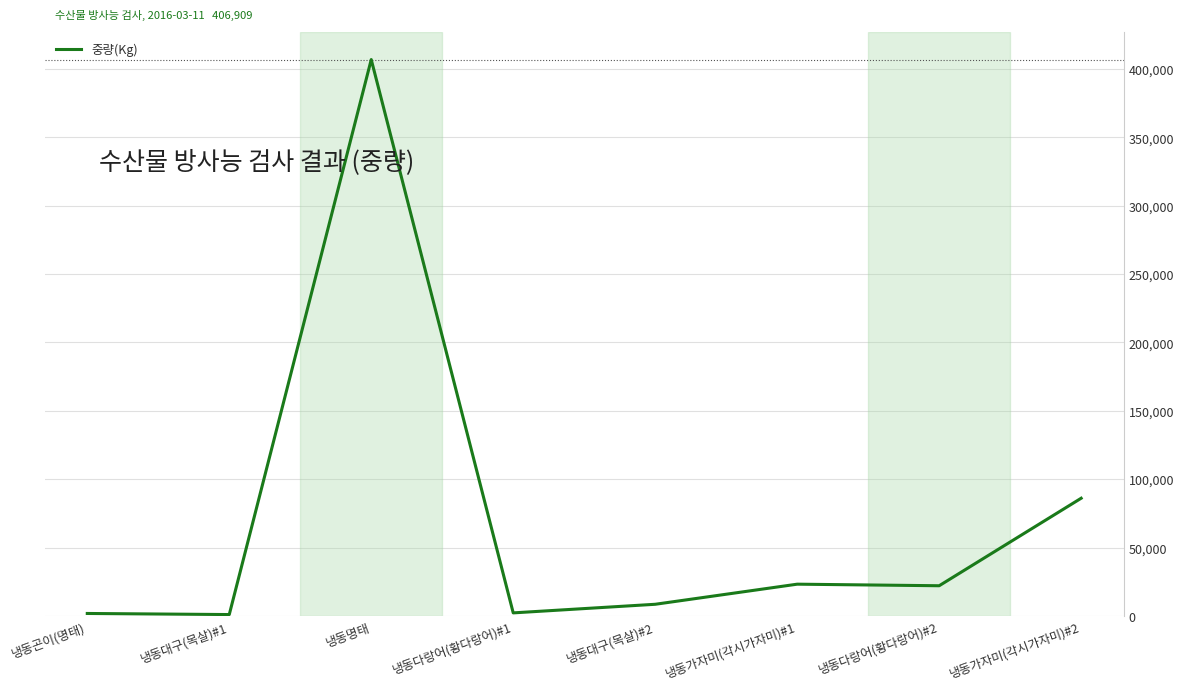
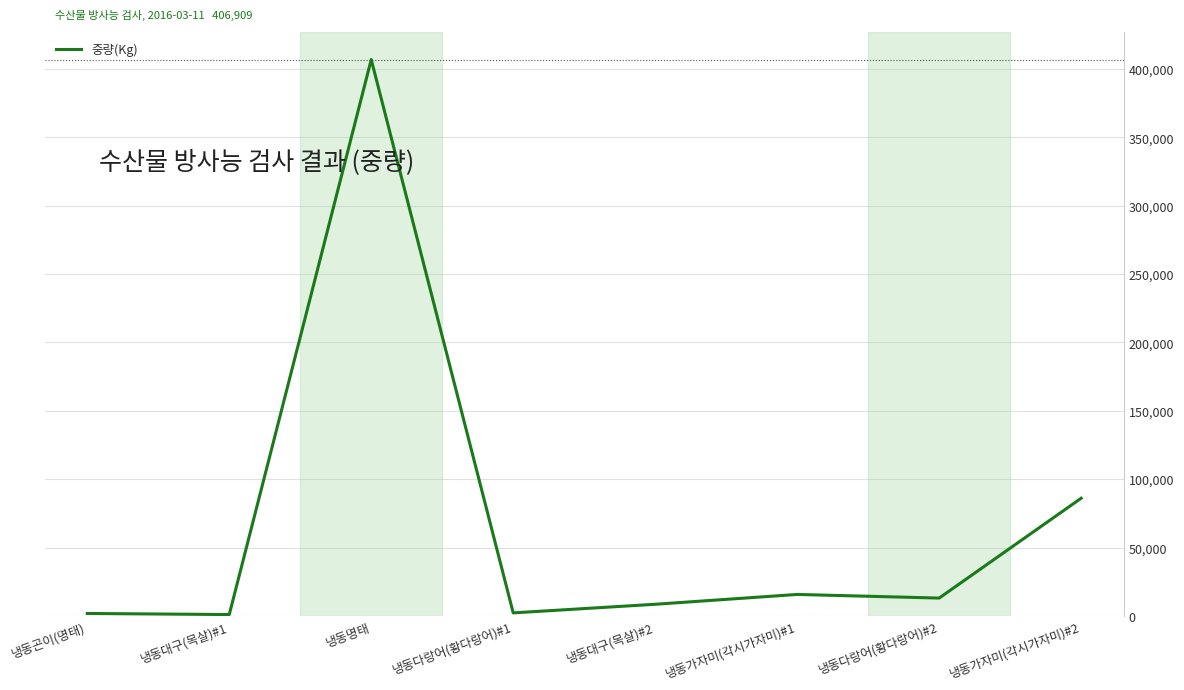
냉동가자미(각시가자미)#1: 23,000 -> 16,000
냉동다랑어(황다랑어)#2: 22,000 -> 13,000
